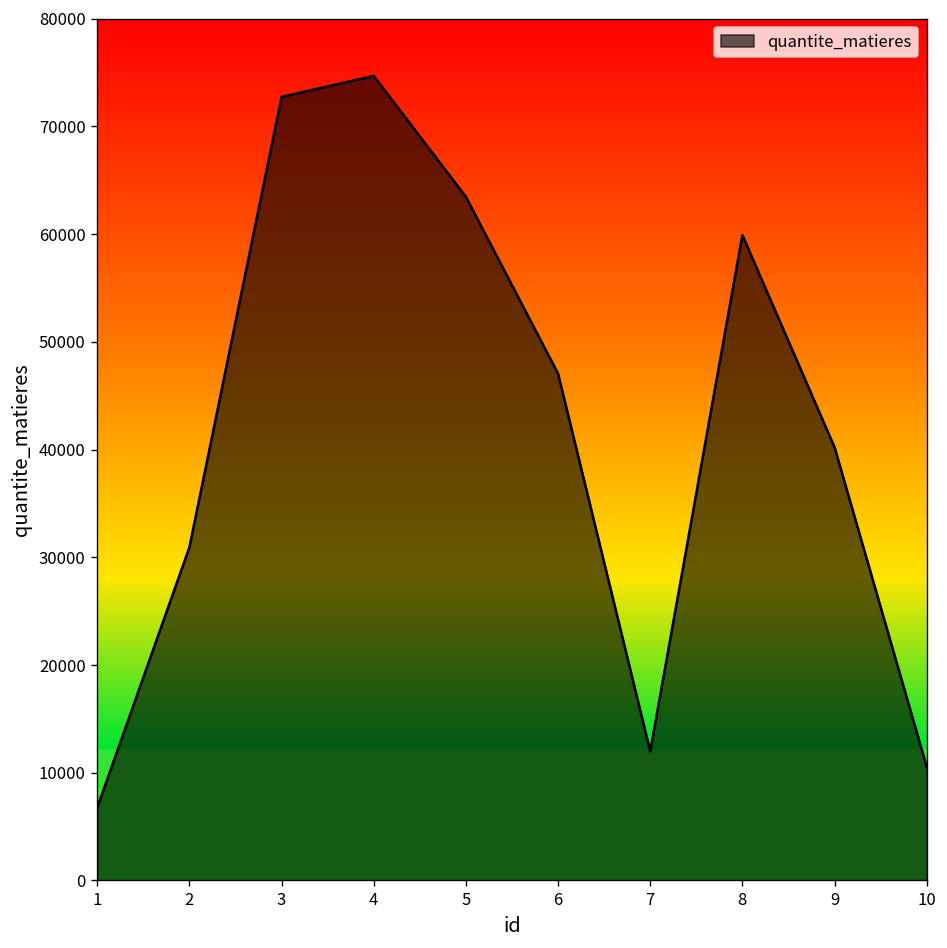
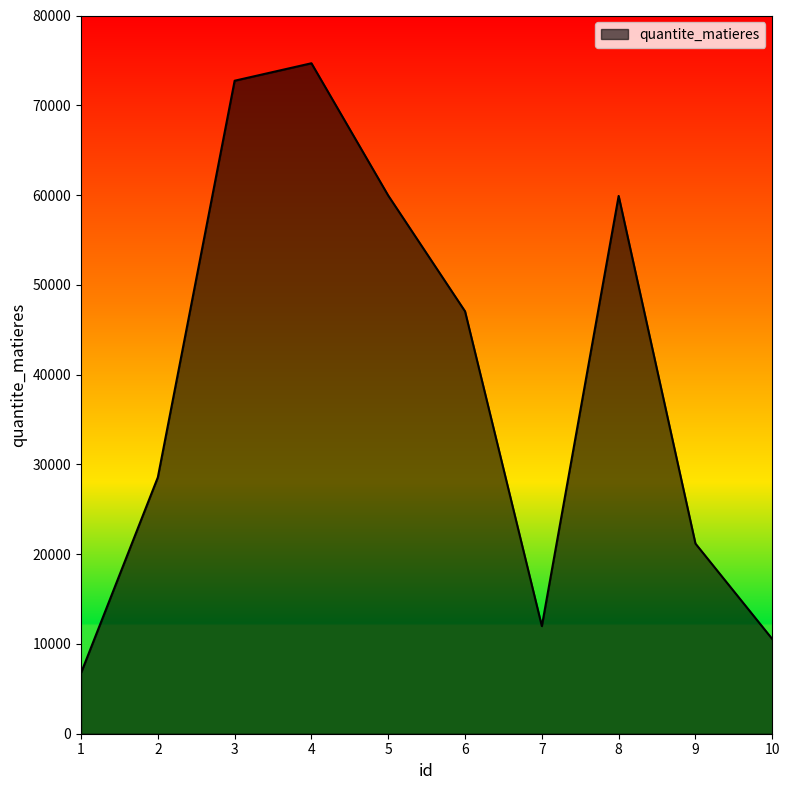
2: 31000 -> 29000
5: 63000 -> 60000
9: 40000 -> 21000
